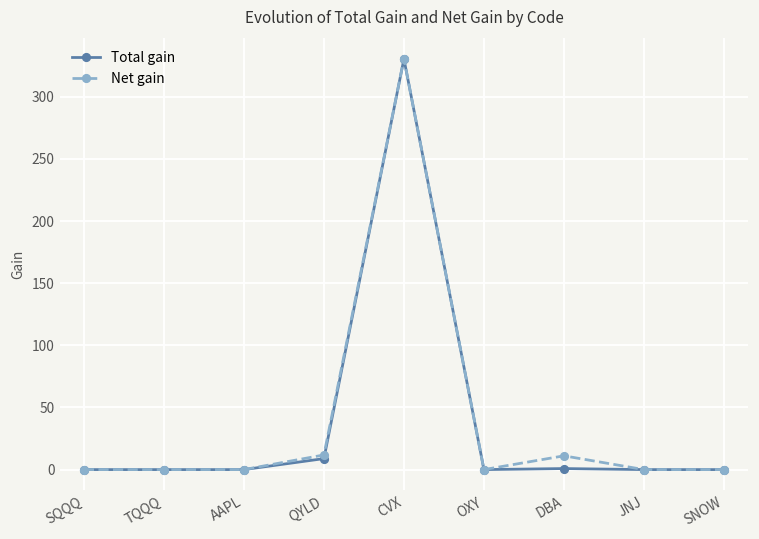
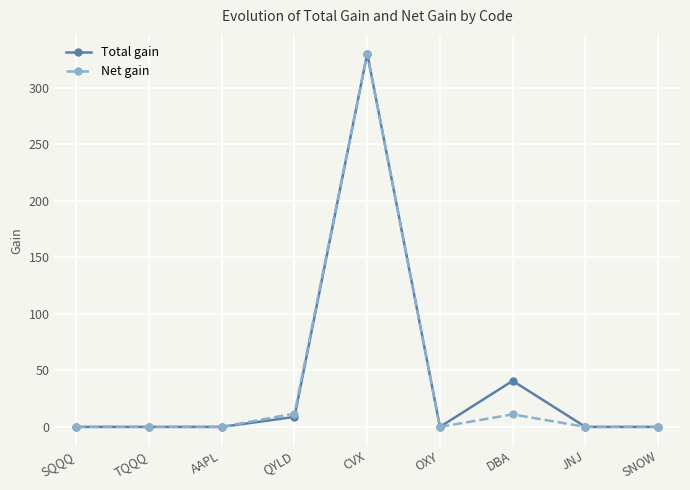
Total gain, DBA: 1 -> 41
